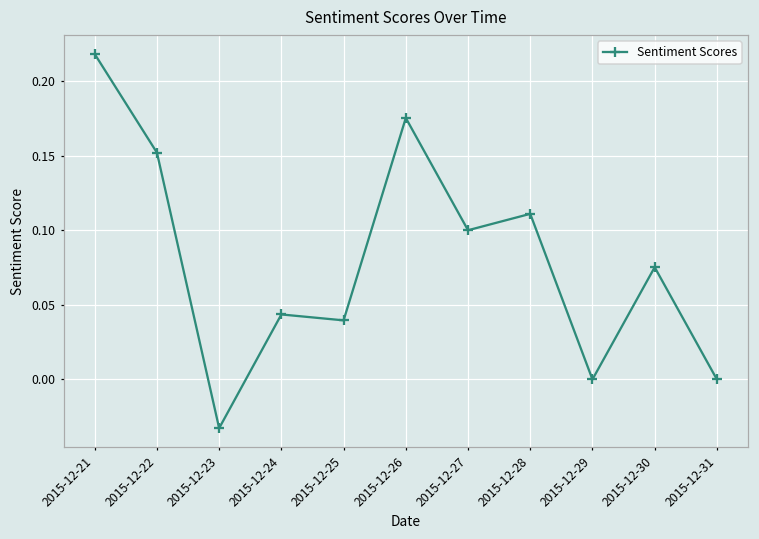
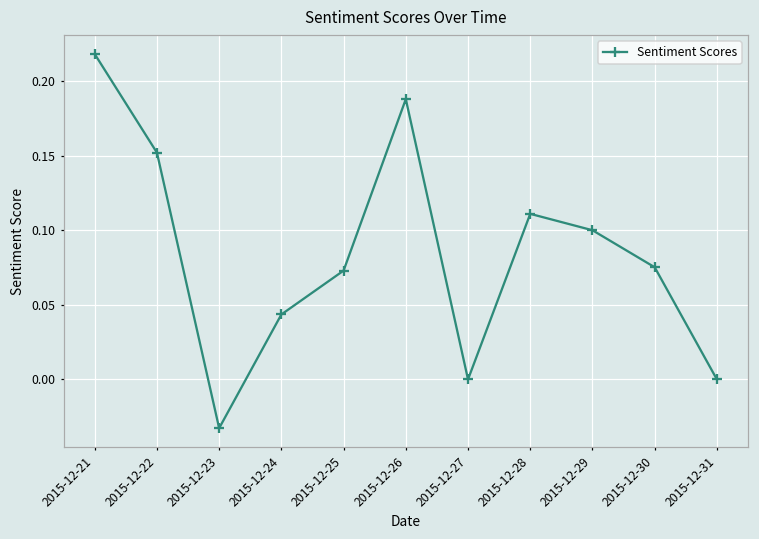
2015-12-25: 0.040 -> 0.073
2015-12-26: 0.175 -> 0.188
2015-12-27: 0.1 -> 0.0
2015-12-29: 0.0 -> 0.1
